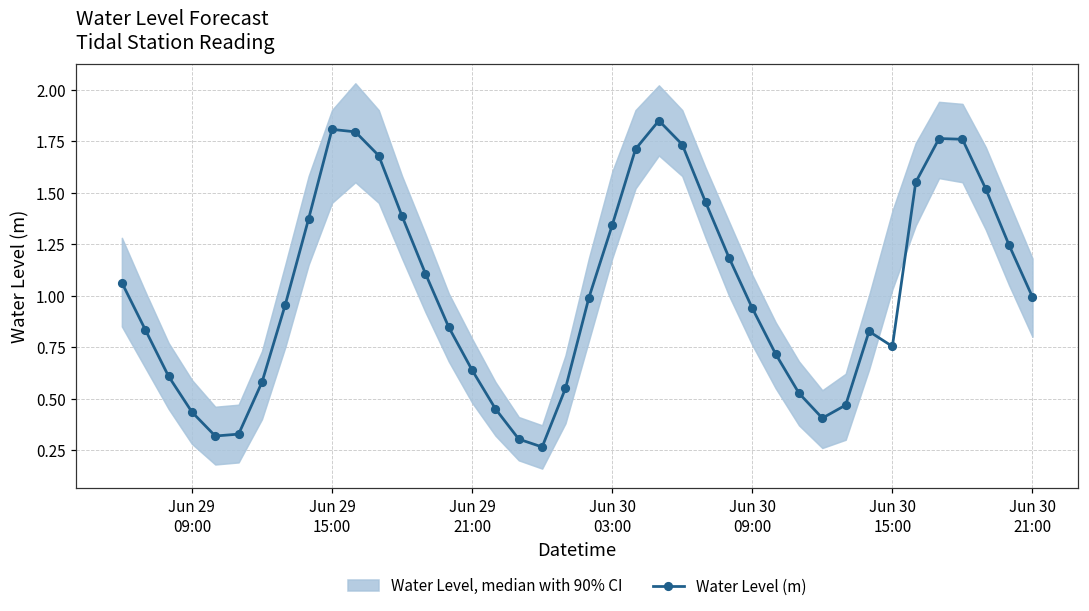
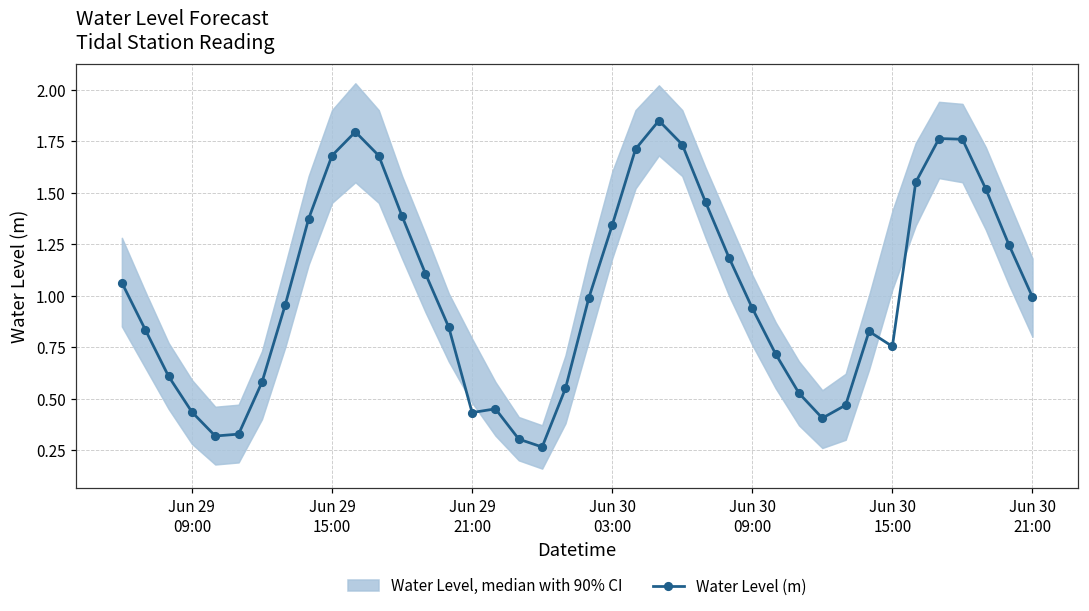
Water Level (m), Jun 29 15:00: 1.81 -> 1.68
Water Level (m), Jun 29 21:00: 0.64 -> 0.43
